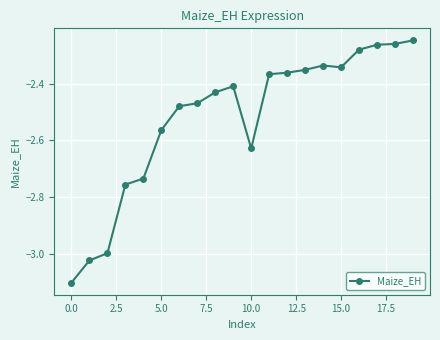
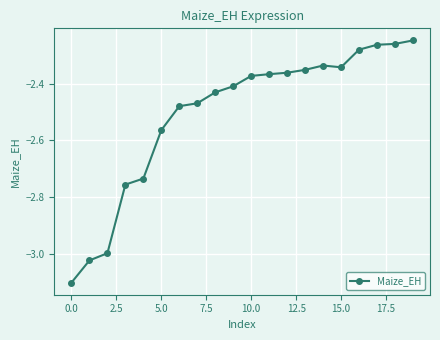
10.0: -2.63 -> -2.37
